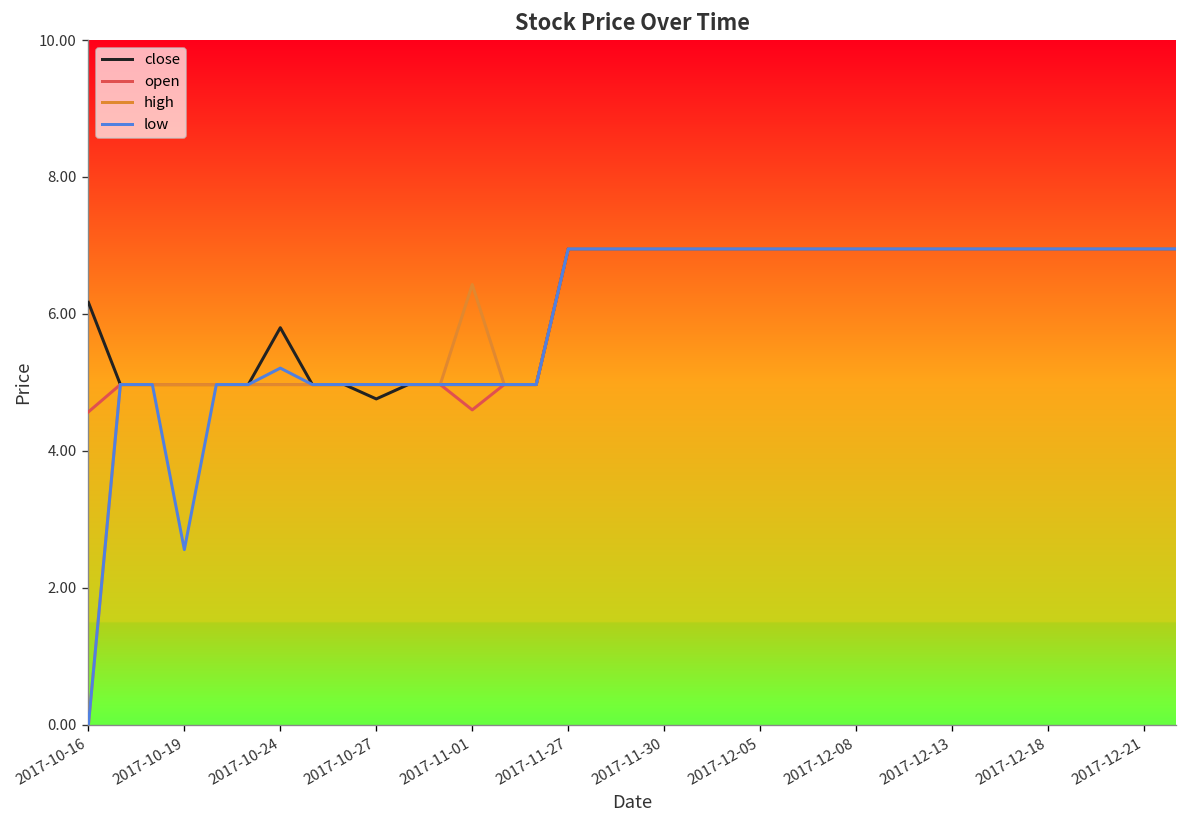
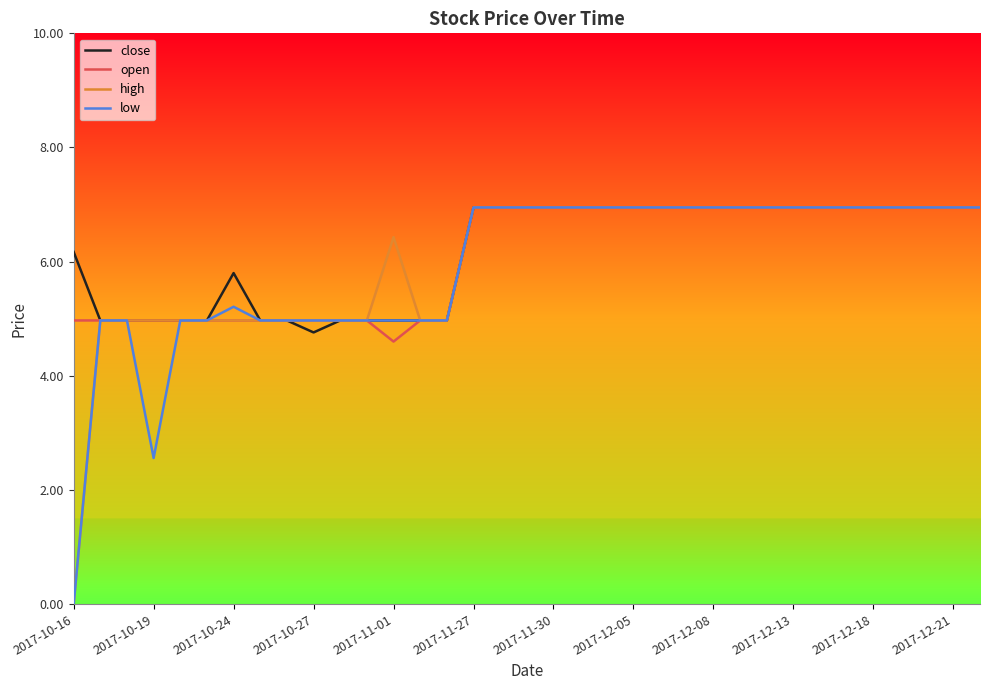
open, 2017-10-16: 4.6 -> 5.0
